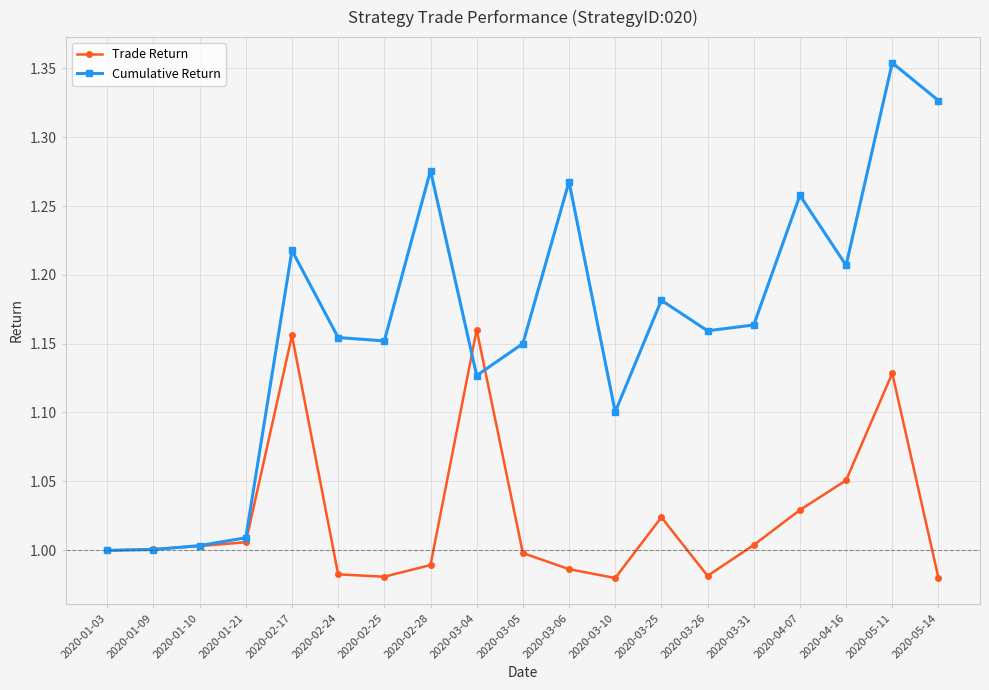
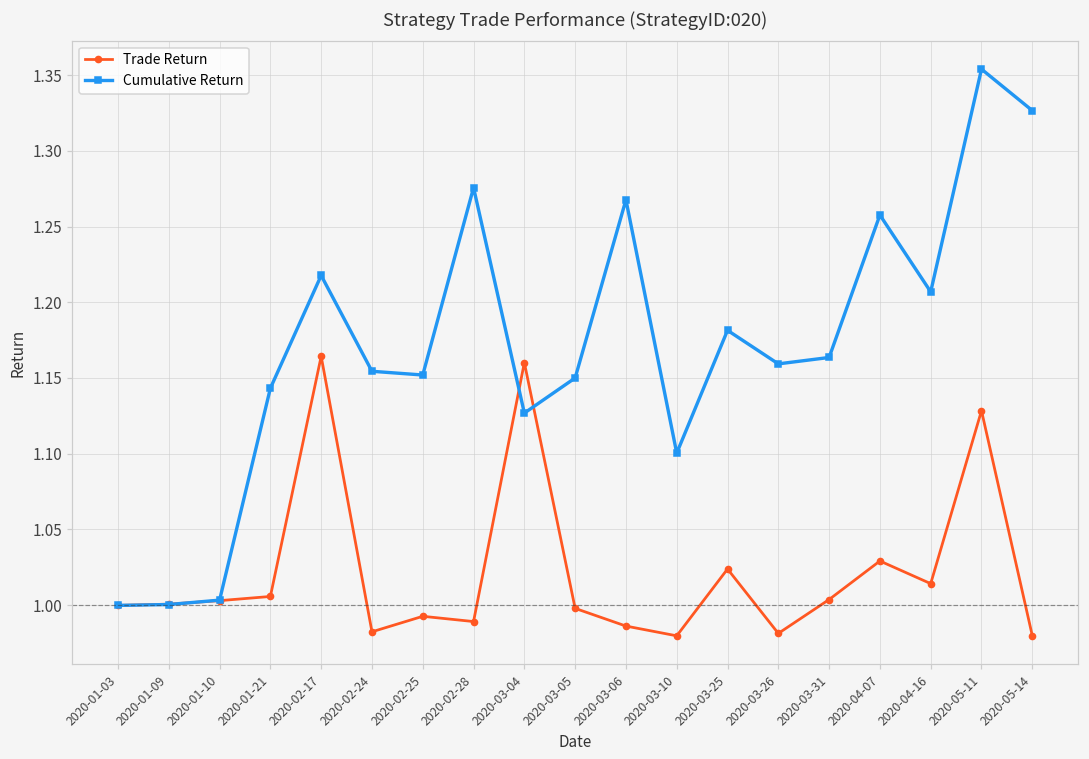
Cumulative Return, 2020-01-21: 1.009 -> 1.143
Trade Return, 2020-02-17: 1.156 -> 1.164
Trade Return, 2020-02-25: 0.981 -> 0.993
Trade Return, 2020-04-16: 1.051 -> 1.014
